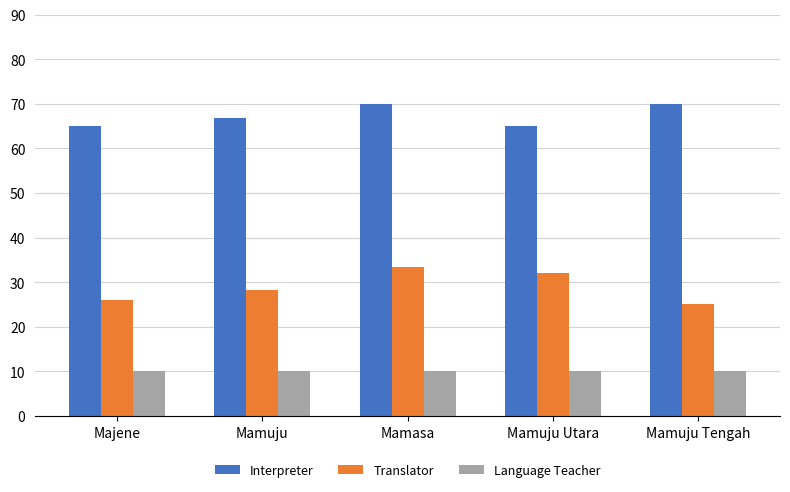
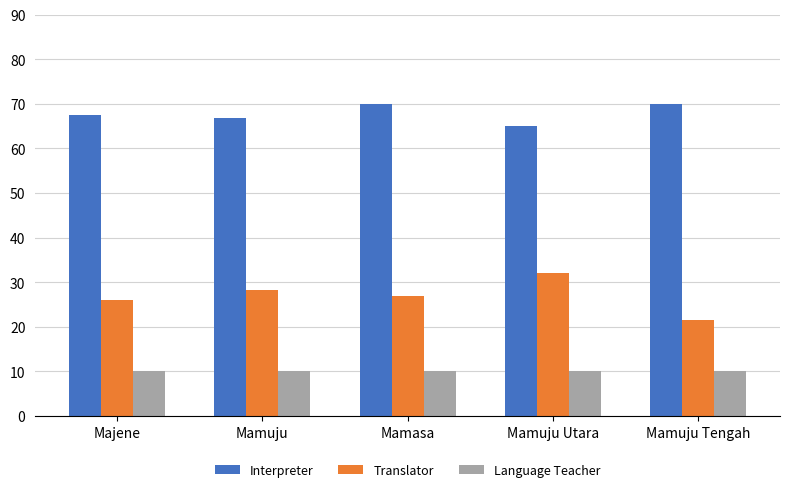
Interpreter, Majene: 65 -> 68
Translator, Mamasa: 34 -> 27
Translator, Mamuju Tengah: 25 -> 22
